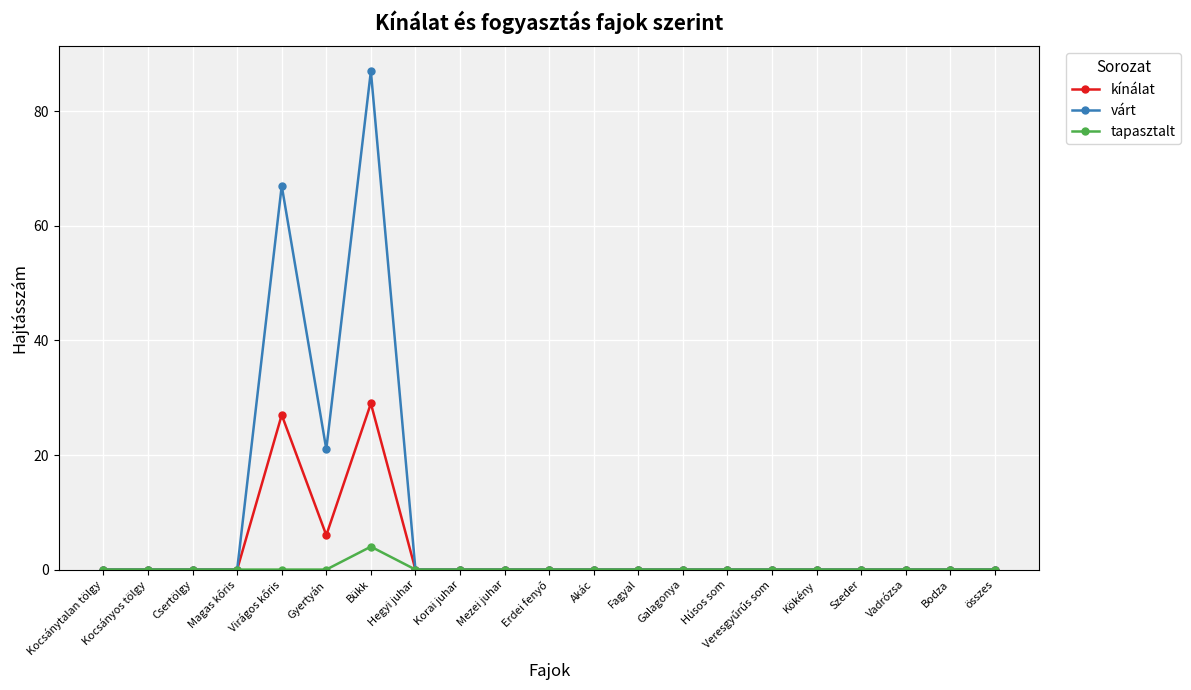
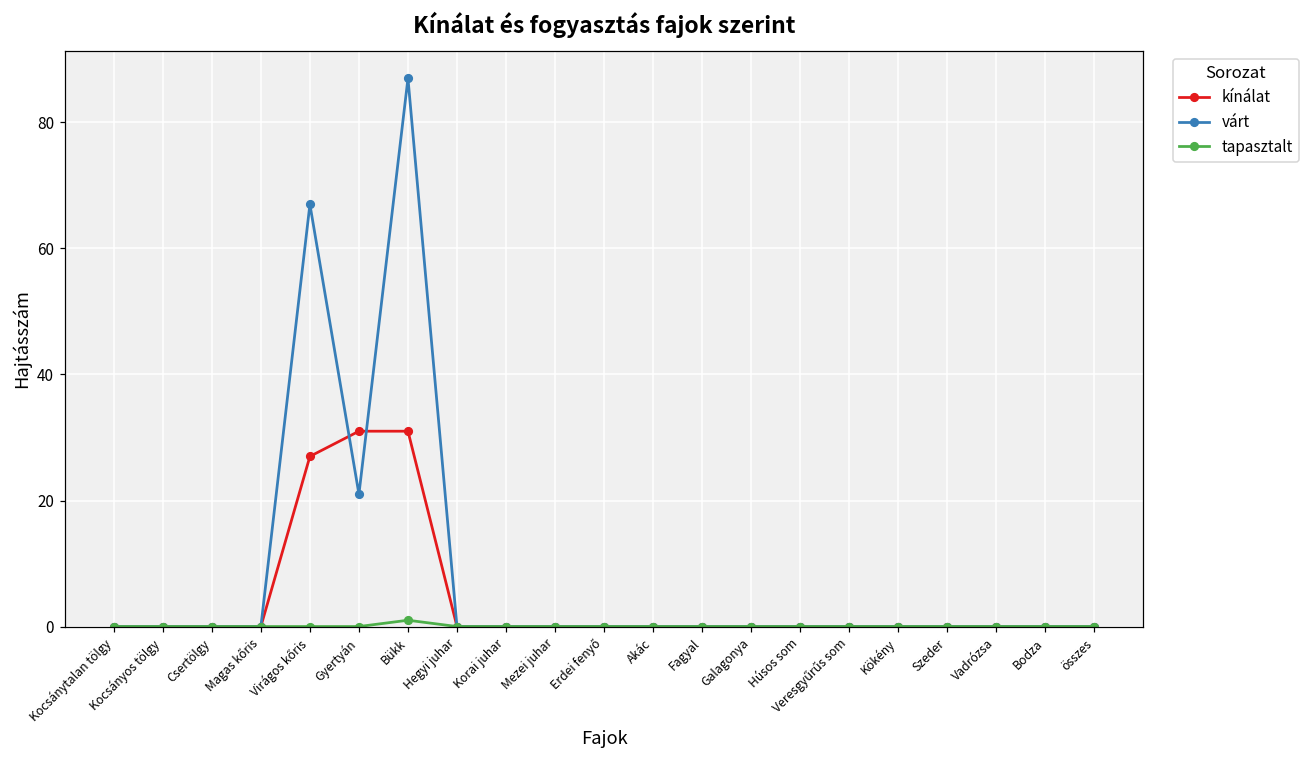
kínálat, Gyertyán: 6 -> 31
kínálat, Bükk: 29 -> 31
tapasztalt, Bükk: 4 -> 1
